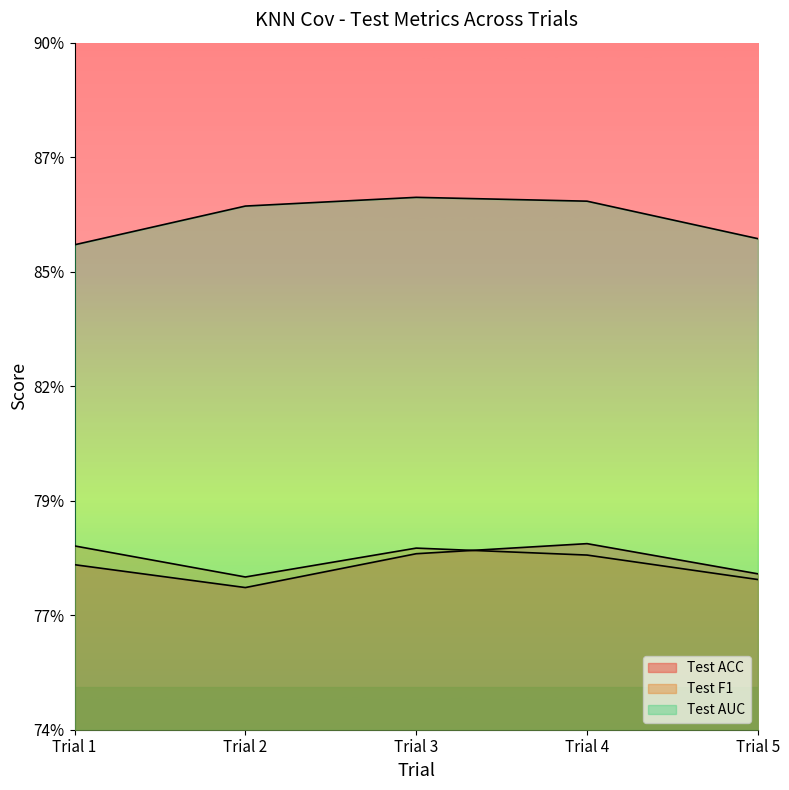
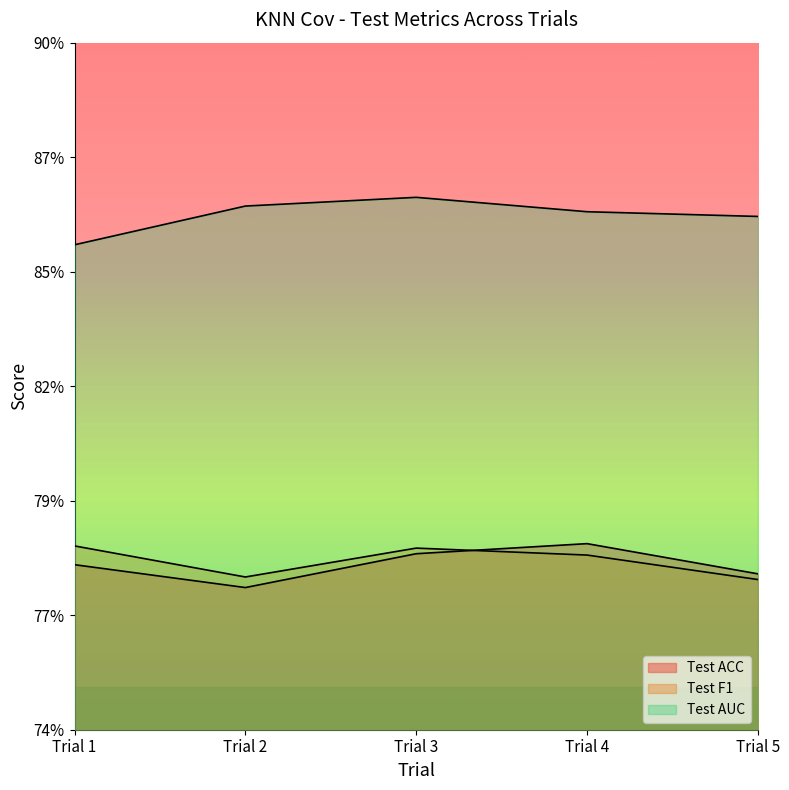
Test AUC, Trial 4: 86.3% -> 86.1%
Test AUC, Trial 5: 85.4% -> 86.0%
